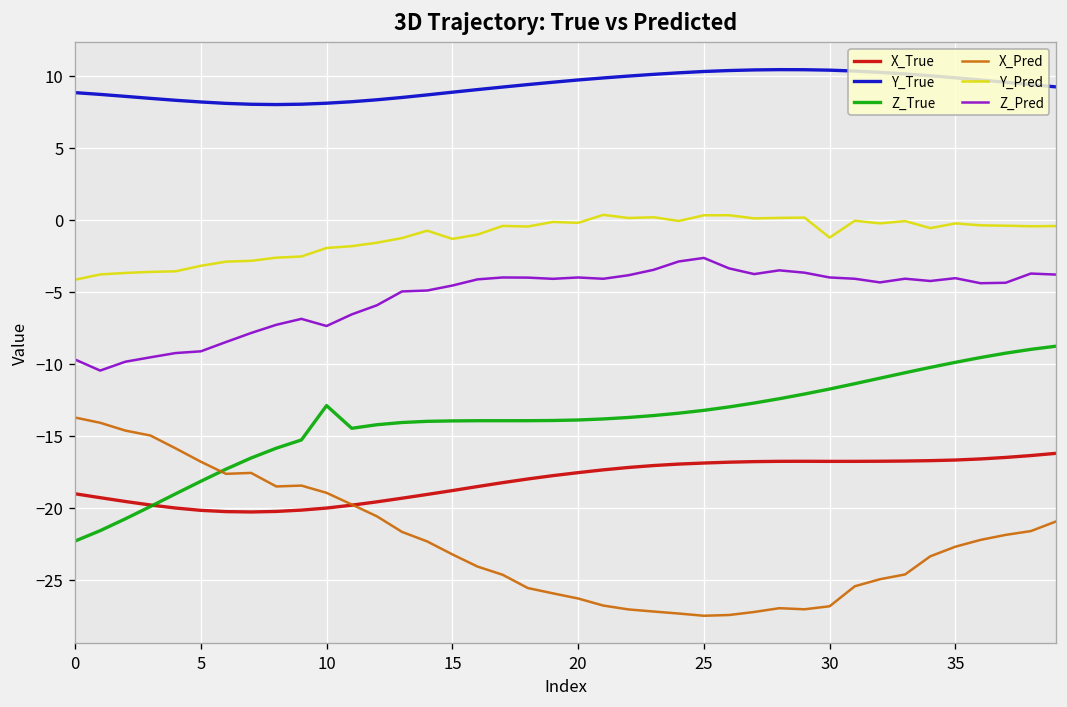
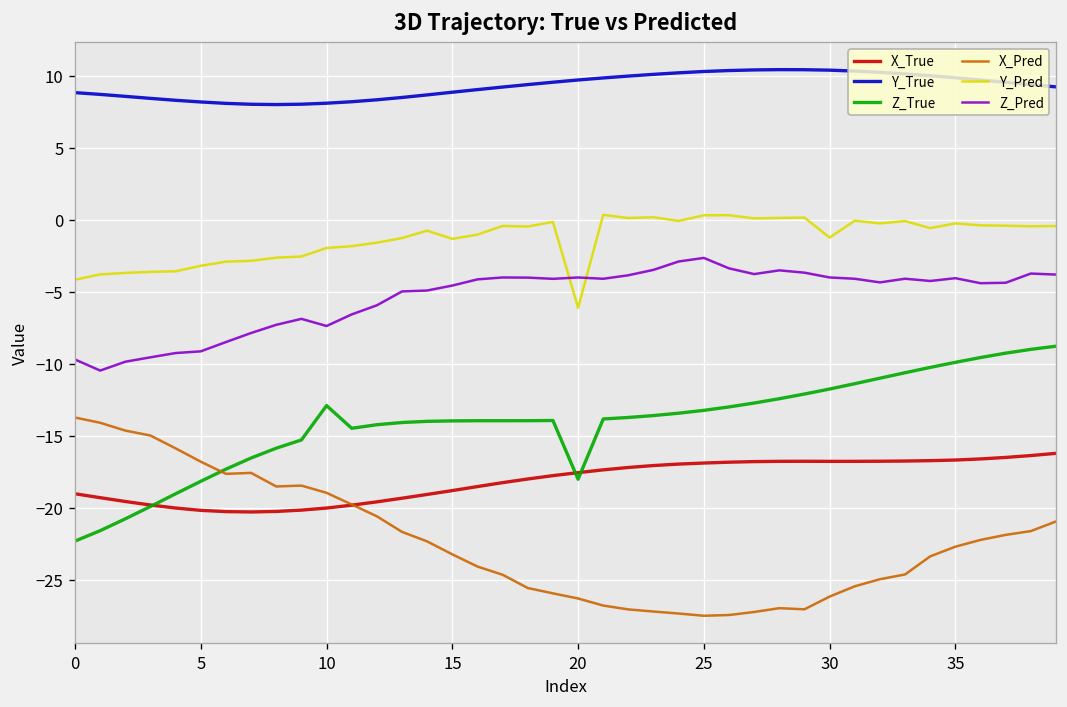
Z_True, 20: -13.9 -> -18.0
Y_Pred, 20: -0.2 -> -6.1
X_Pred, 30: -26.8 -> -26.2
